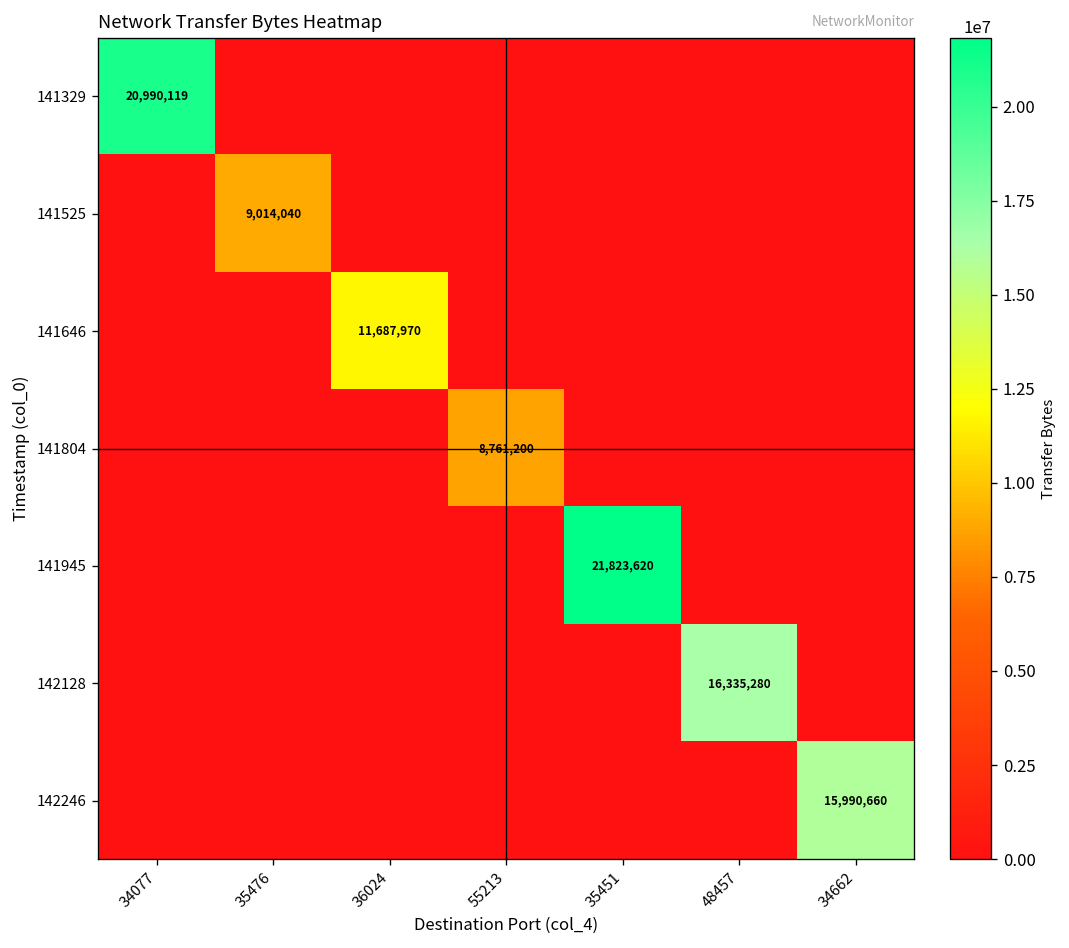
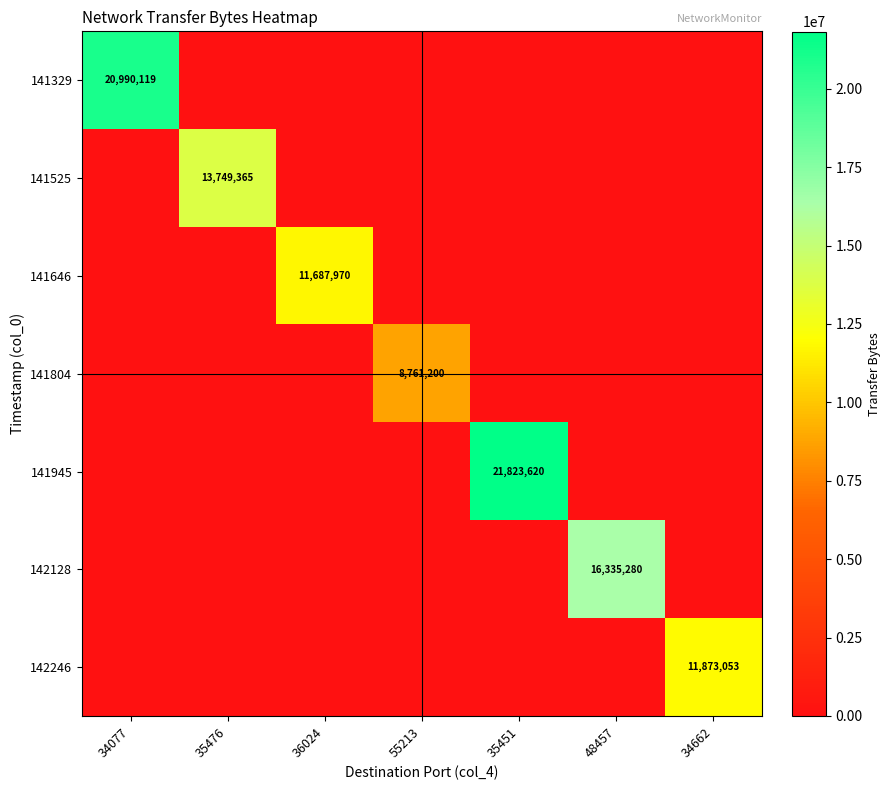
141525, 35476: 9,014,040 -> 13,749,365
142246, 34662: 15,990,660 -> 11,873,053
